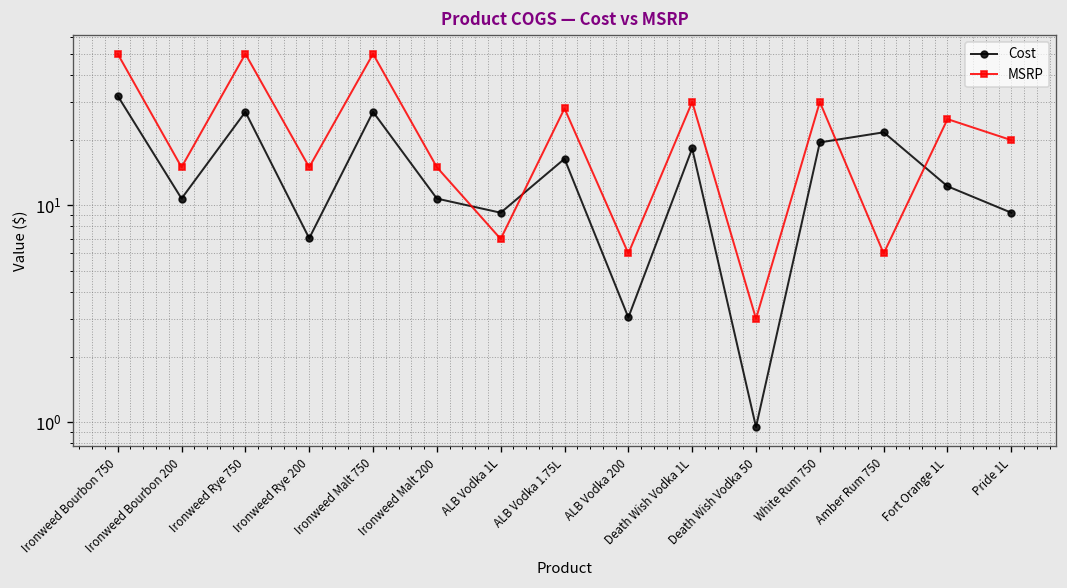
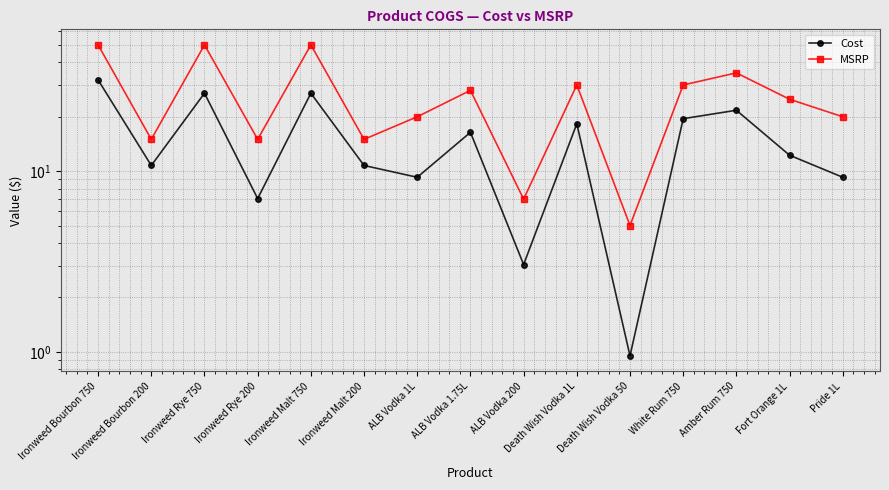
MSRP, ALB Vodka 1L: 7 -> 20
MSRP, ALB Vodka 200: 6 -> 7
MSRP, Death Wish Vodka 50: 3 -> 5
MSRP, Amber Rum 750: 6 -> 35
